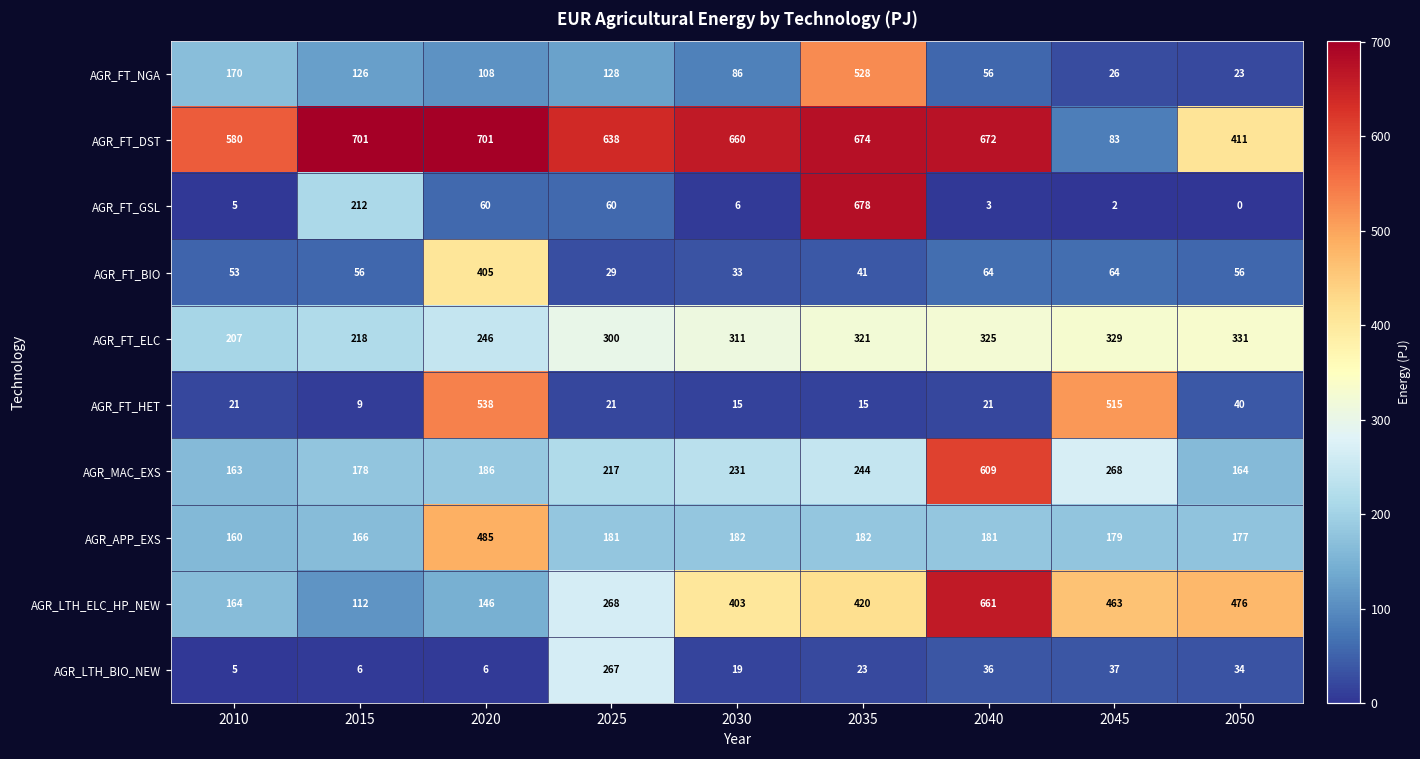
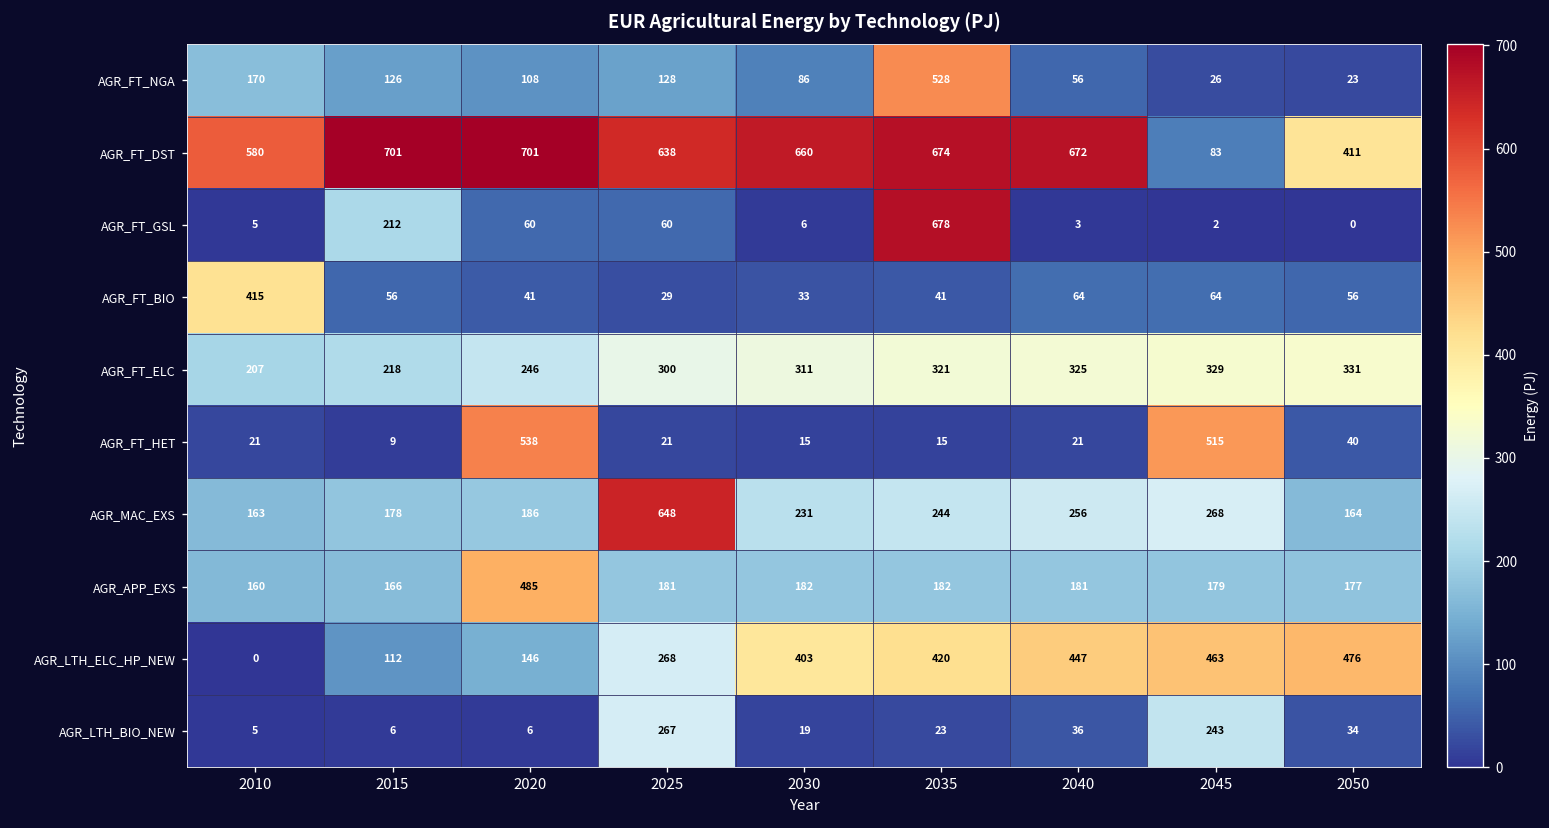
AGR_FT_BIO, 2010: 53 -> 415
AGR_FT_BIO, 2020: 405 -> 41
AGR_MAC_EXS, 2025: 217 -> 648
AGR_MAC_EXS, 2040: 609 -> 256
AGR_LTH_ELC_HP_NEW, 2010: 164 -> 0
AGR_LTH_ELC_HP_NEW, 2040: 661 -> 447
AGR_LTH_BIO_NEW, 2045: 37 -> 243
